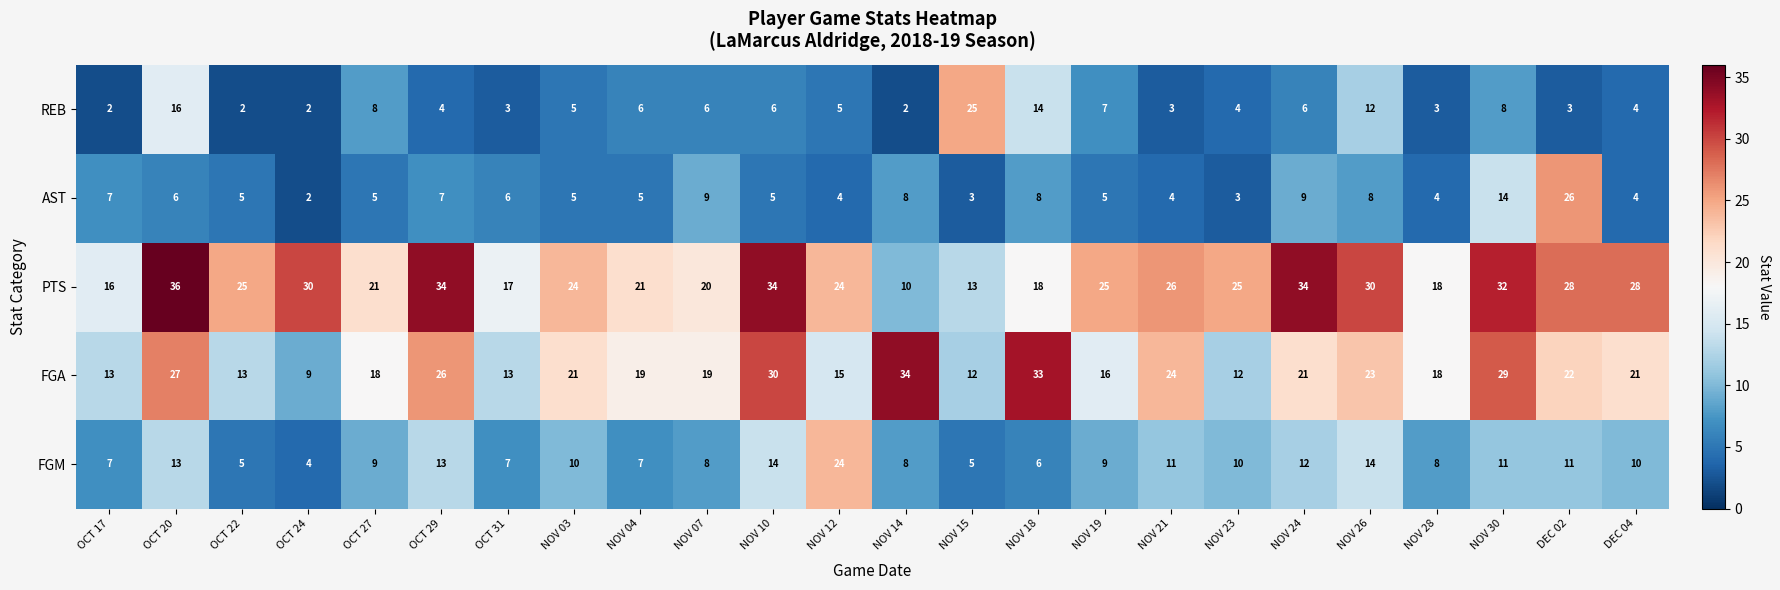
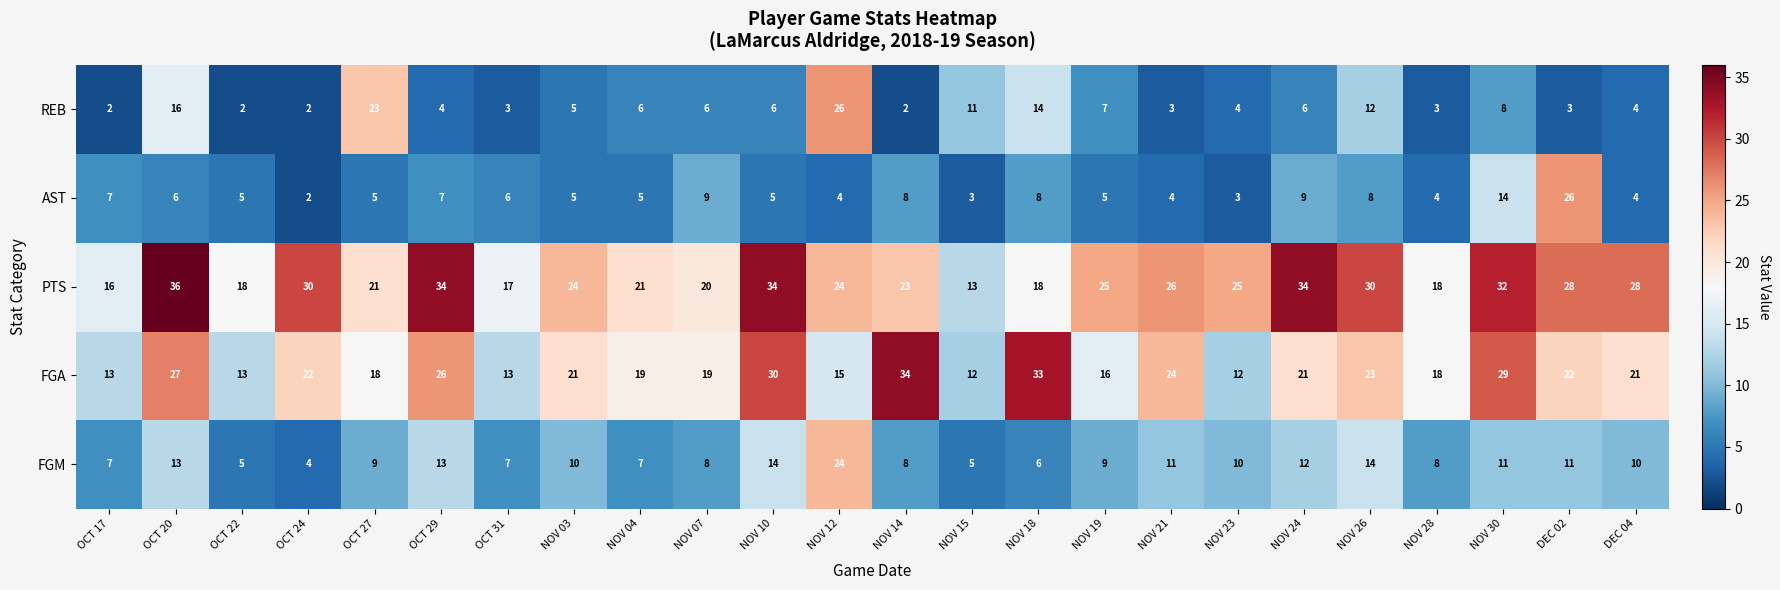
REB, OCT 27: 8 -> 23
REB, NOV 12: 5 -> 26
REB, NOV 15: 25 -> 11
PTS, OCT 22: 25 -> 18
PTS, NOV 14: 10 -> 23
FGA, OCT 24: 9 -> 22
